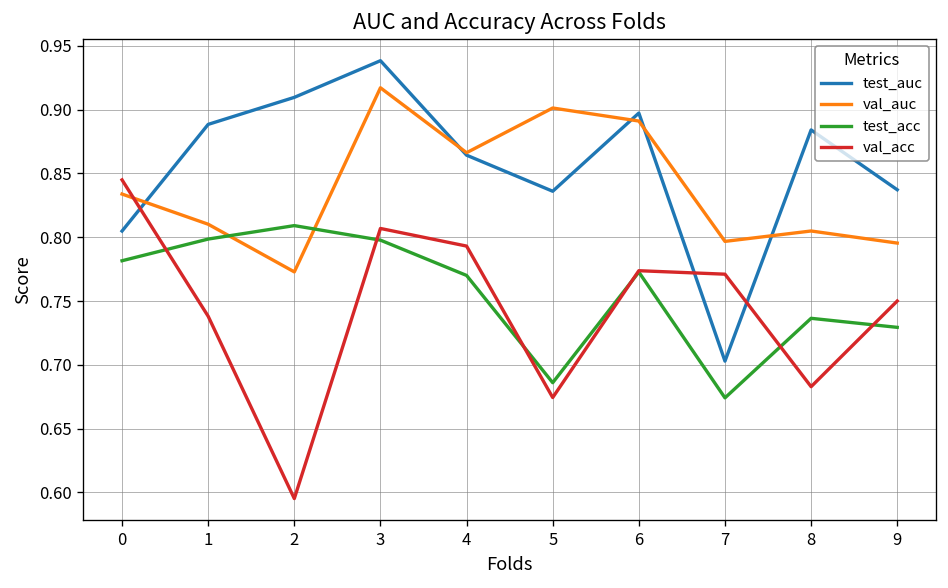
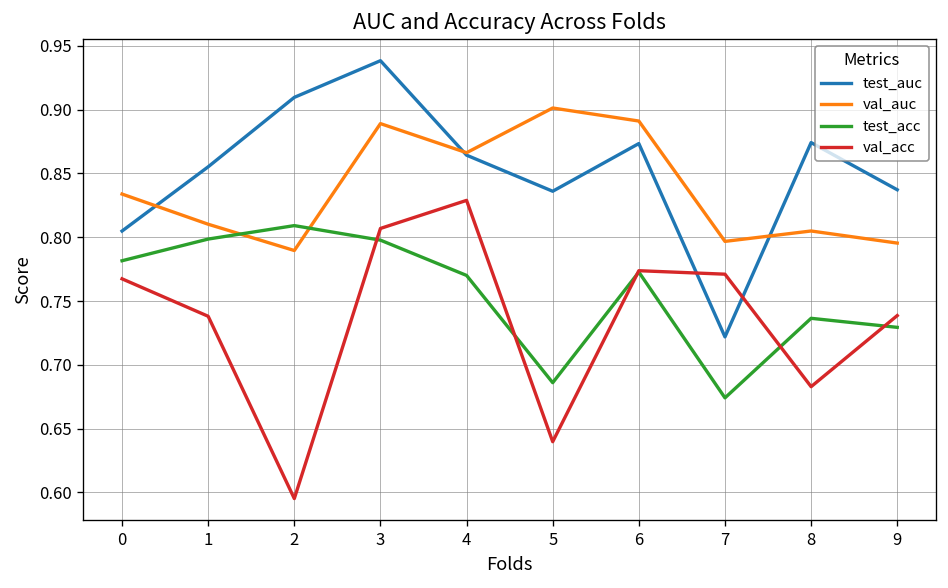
val_acc, 0: 0.845 -> 0.767
test_auc, 1: 0.888 -> 0.855
val_auc, 2: 0.773 -> 0.790
val_auc, 3: 0.917 -> 0.889
val_acc, 4: 0.793 -> 0.829
val_acc, 5: 0.674 -> 0.640
test_auc, 6: 0.897 -> 0.873
test_auc, 7: 0.703 -> 0.722
test_auc, 8: 0.884 -> 0.874
val_acc, 9: 0.750 -> 0.739
